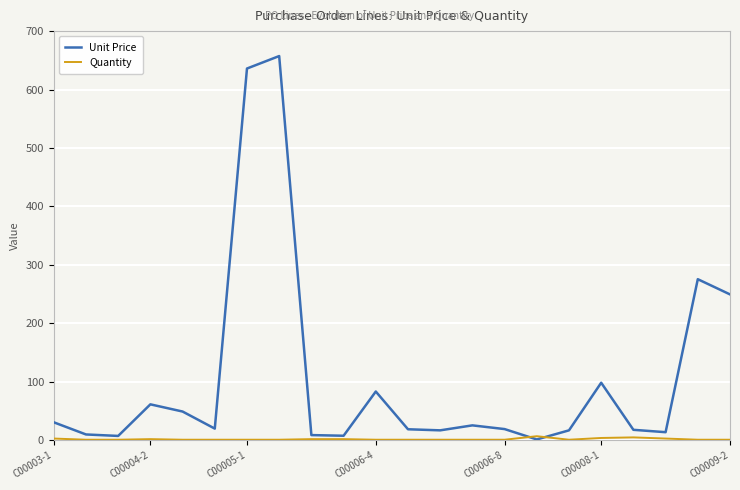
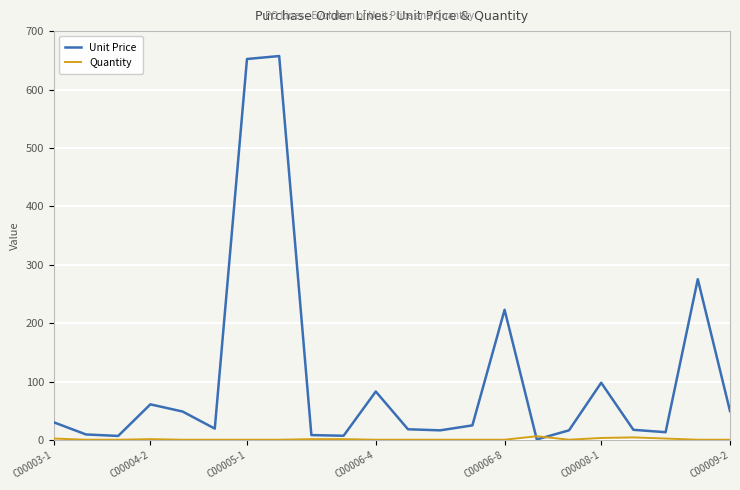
Unit Price, C00005-1: 640 -> 650
Unit Price, C00006-8: 20 -> 220
Unit Price, C00009-2: 250 -> 50
